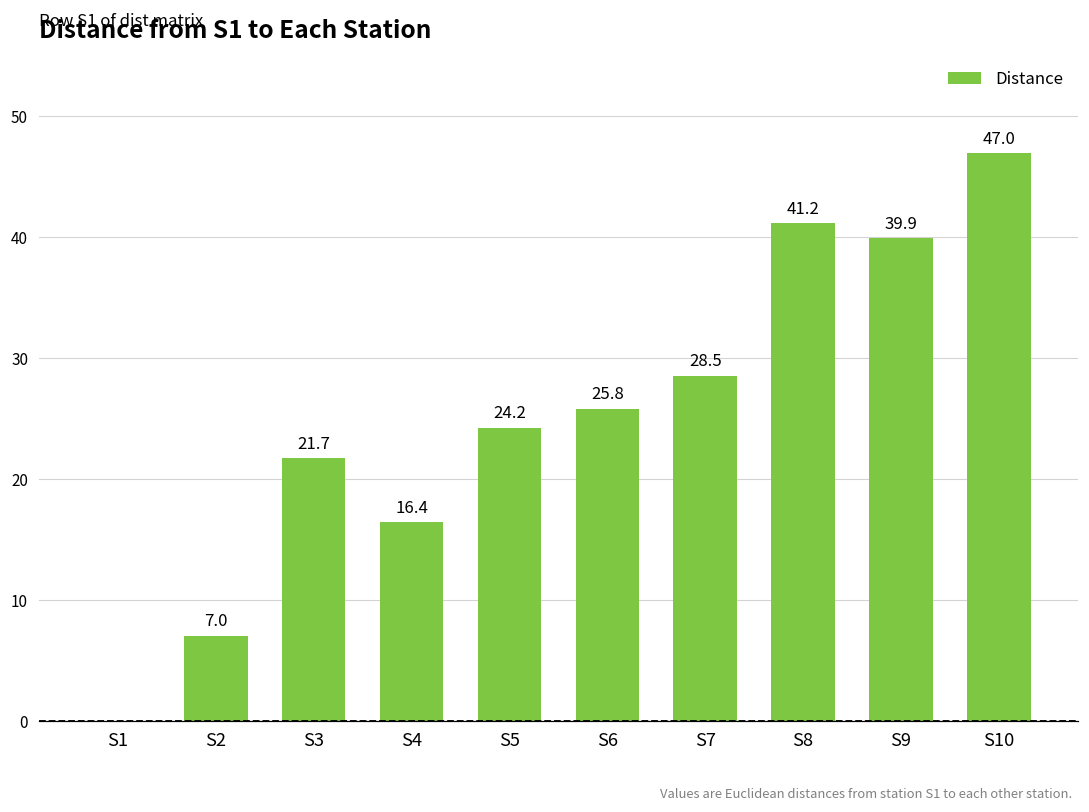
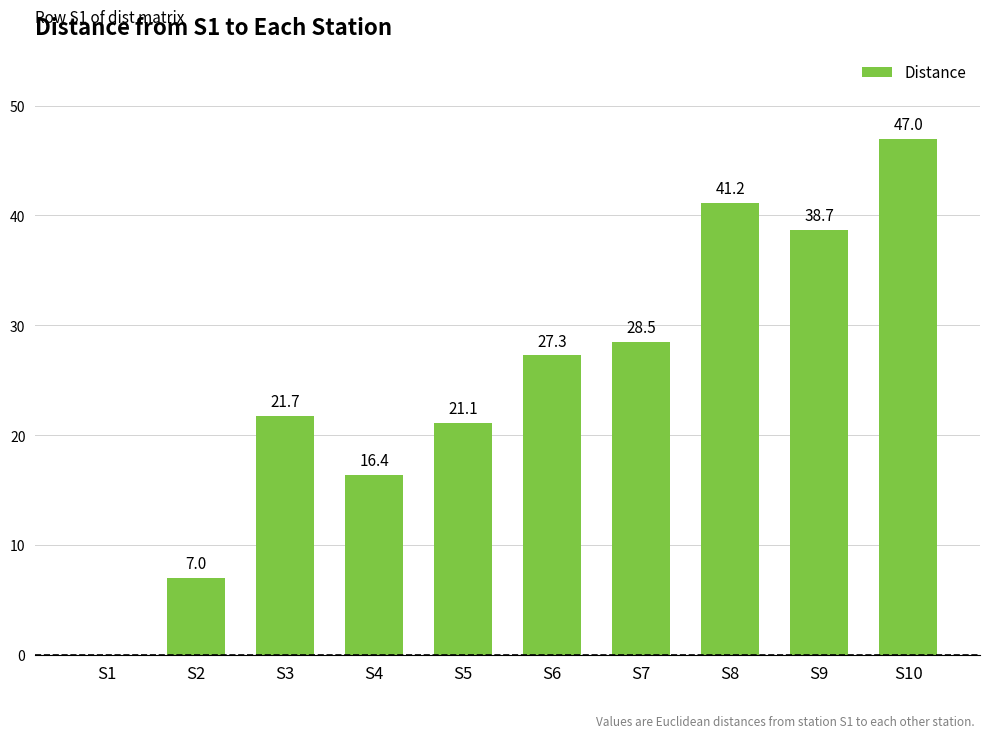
S5: 24.2 -> 21.1
S6: 25.8 -> 27.3
S9: 39.9 -> 38.7
